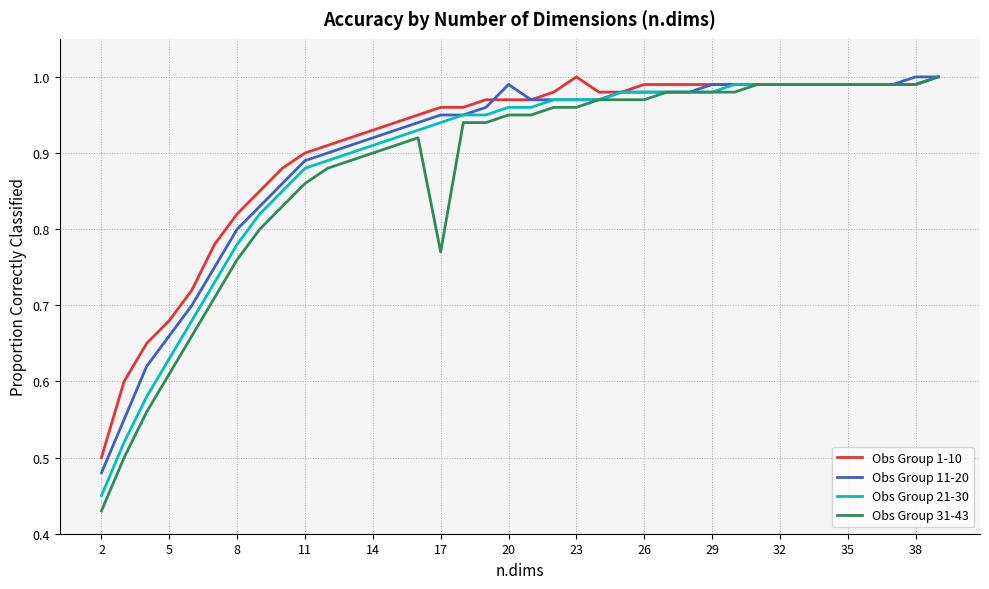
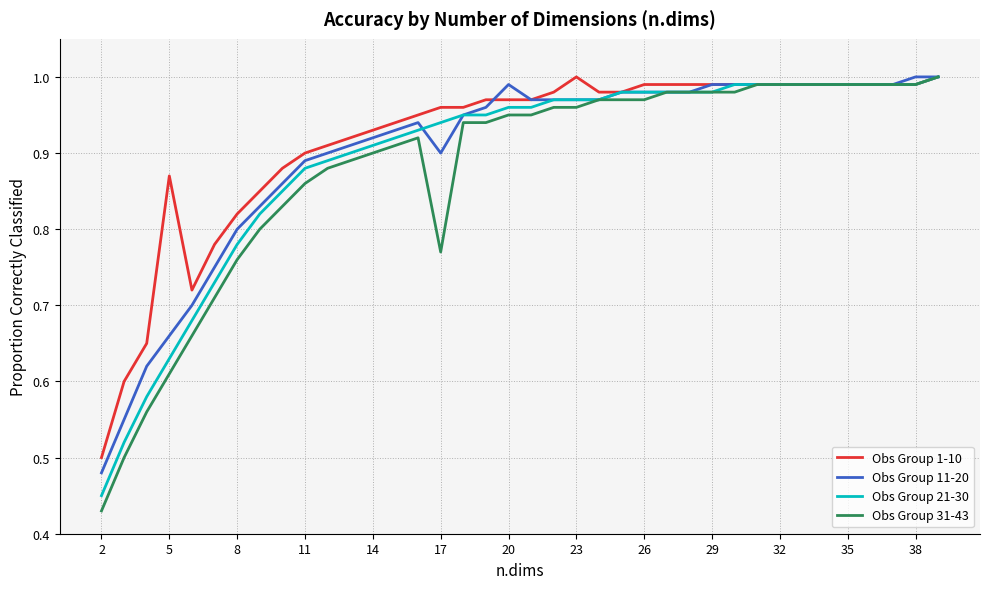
Obs Group 1-10, 5: 0.68 -> 0.87
Obs Group 11-20, 17: 0.95 -> 0.90
